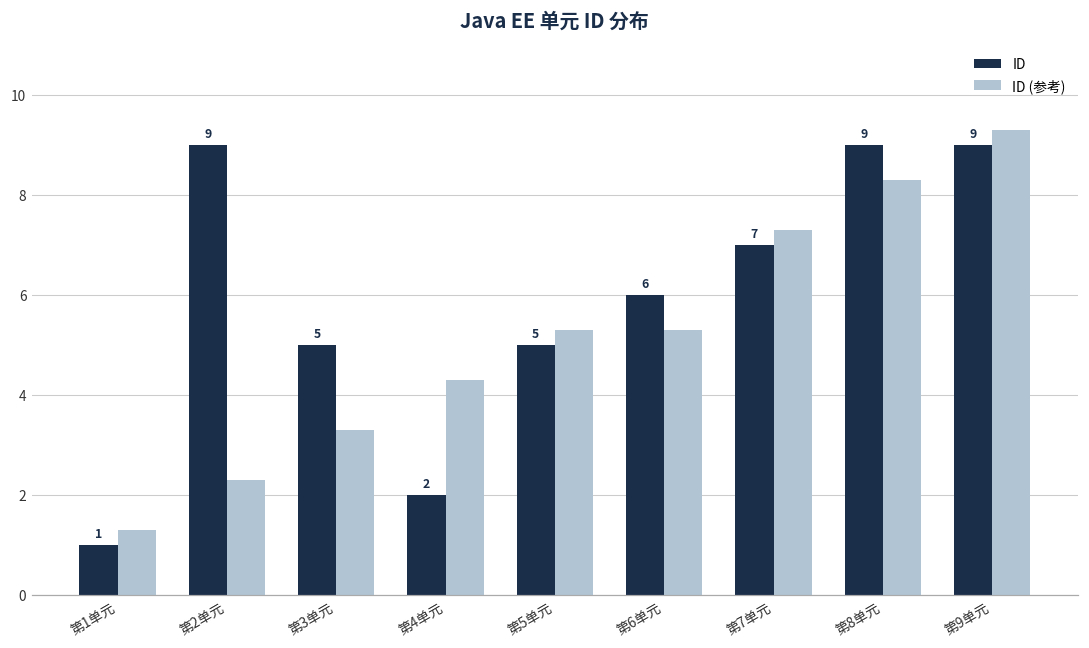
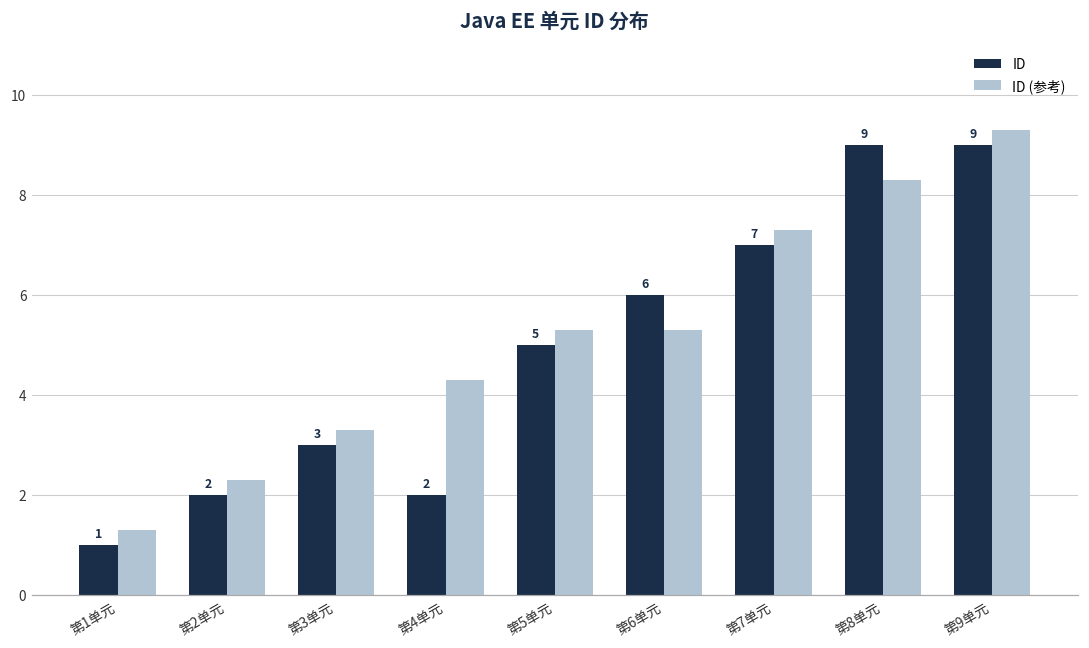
ID, 第2单元: 9 -> 2
ID, 第3单元: 5 -> 3
